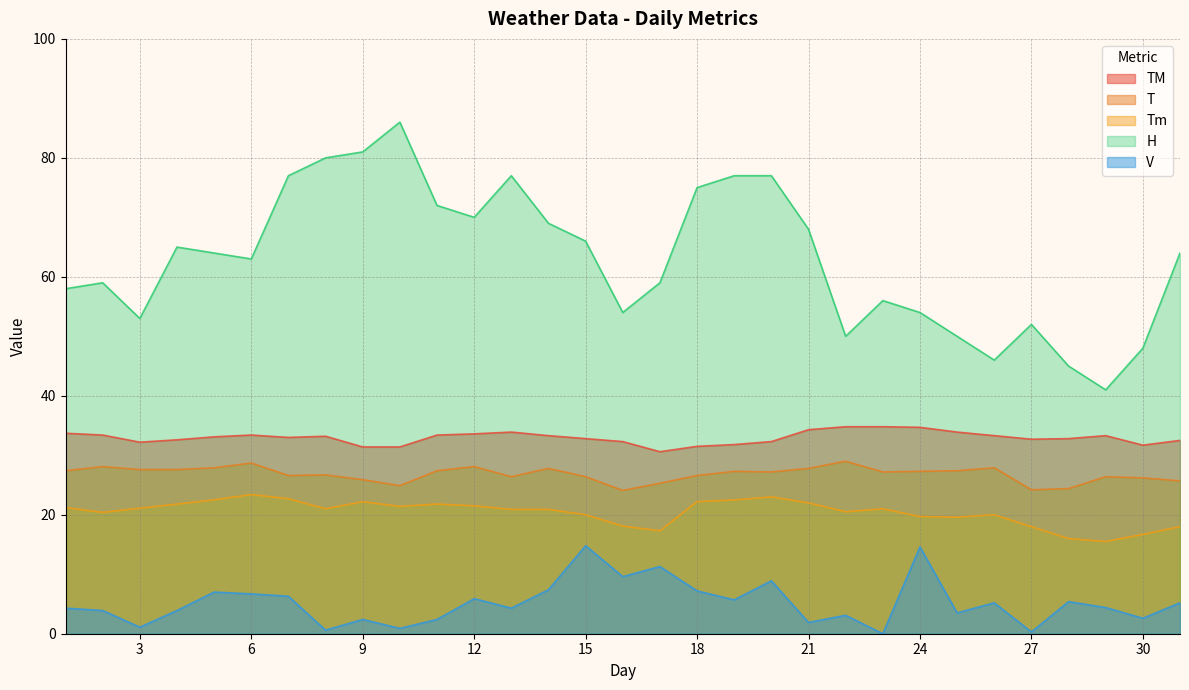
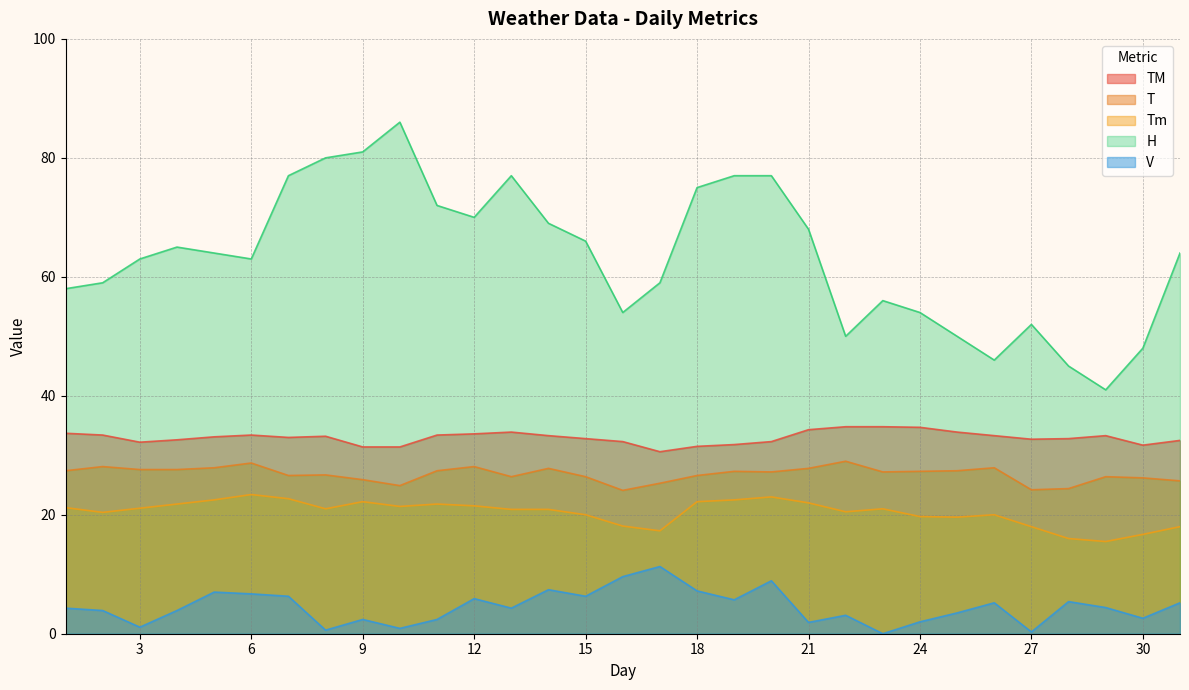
H, 3: 53 -> 63
V, 15: 15 -> 6
V, 24: 15 -> 2
